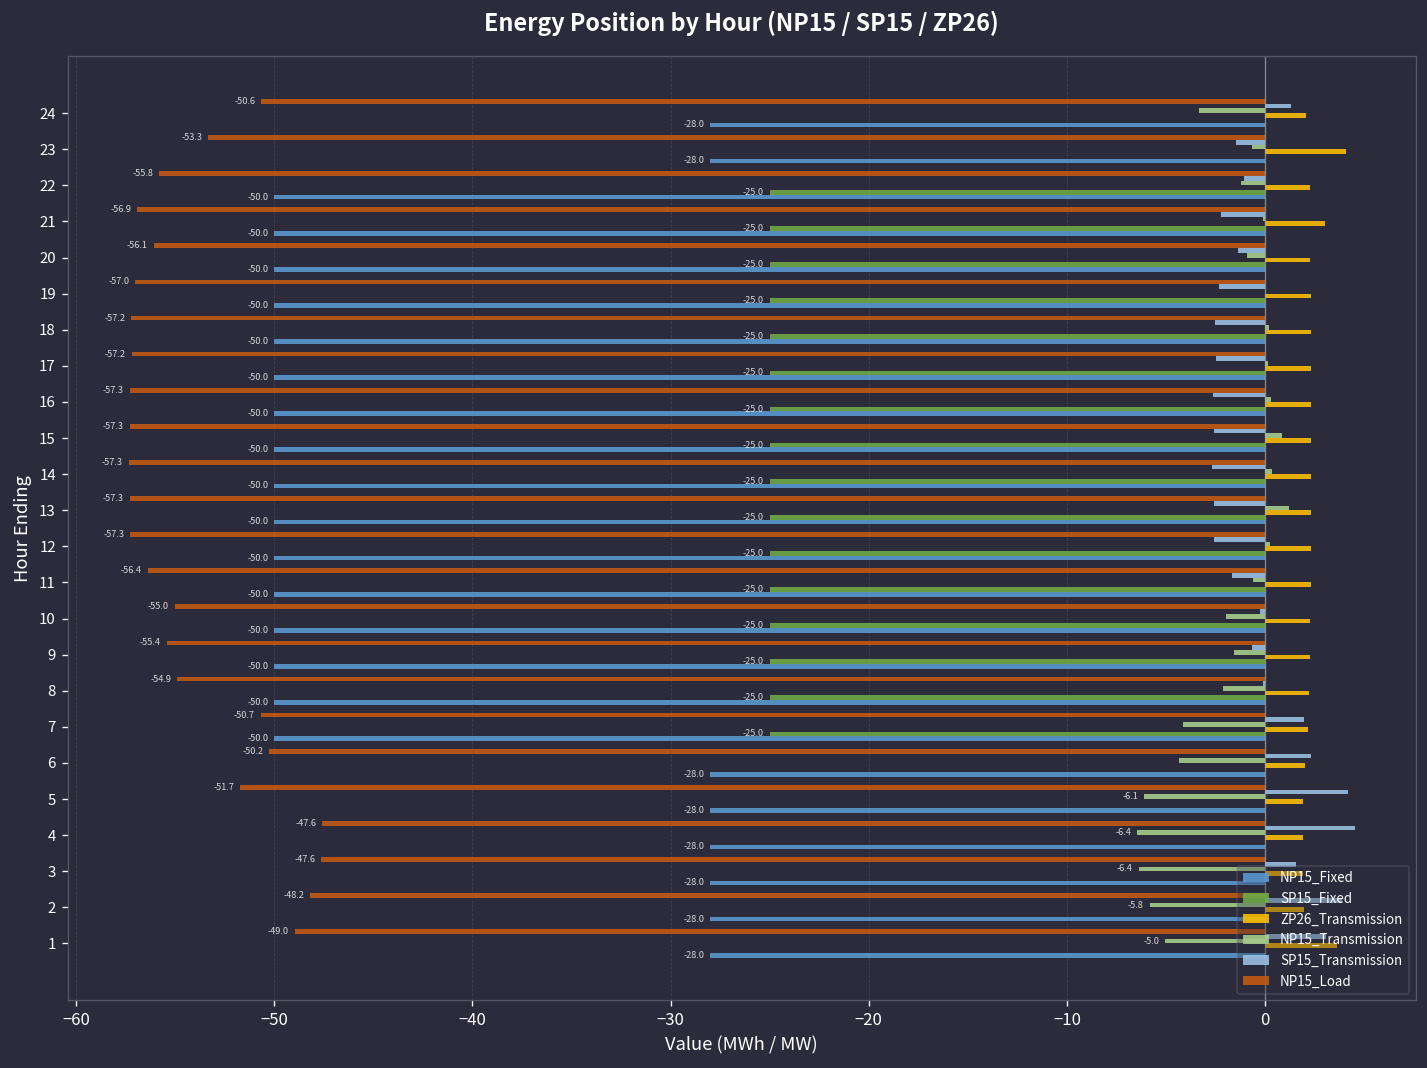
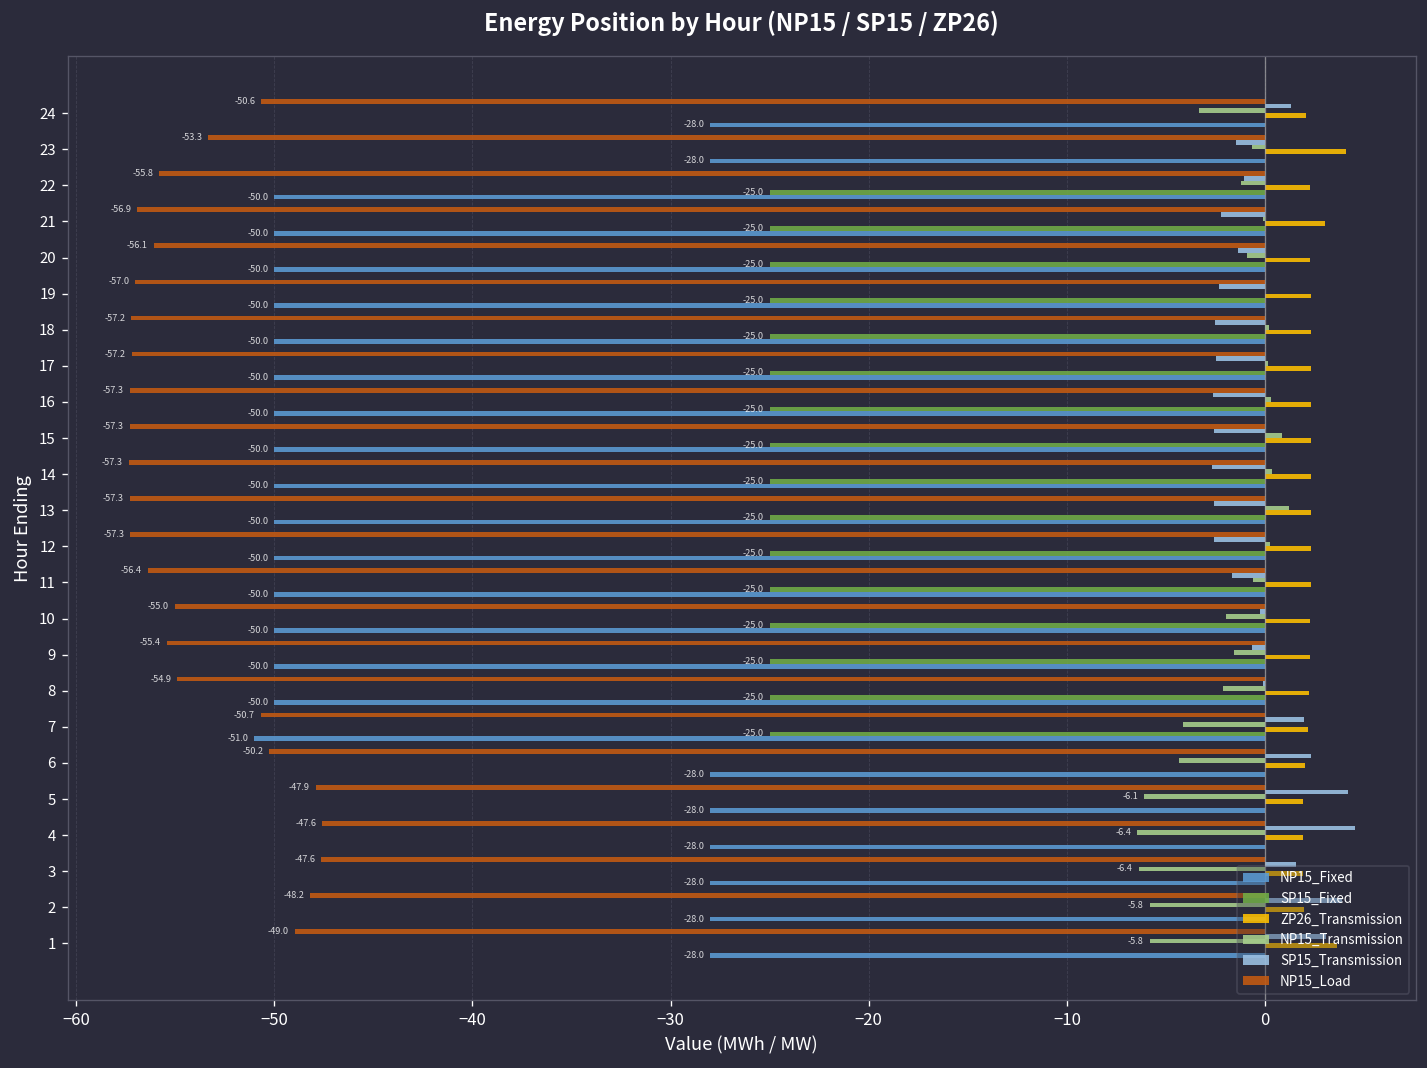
NP15_Fixed, 7: -50.0 -> -51.0
NP15_Load, 5: -51.7 -> -47.9
NP15_Transmission, 1: -5.0 -> -5.8
